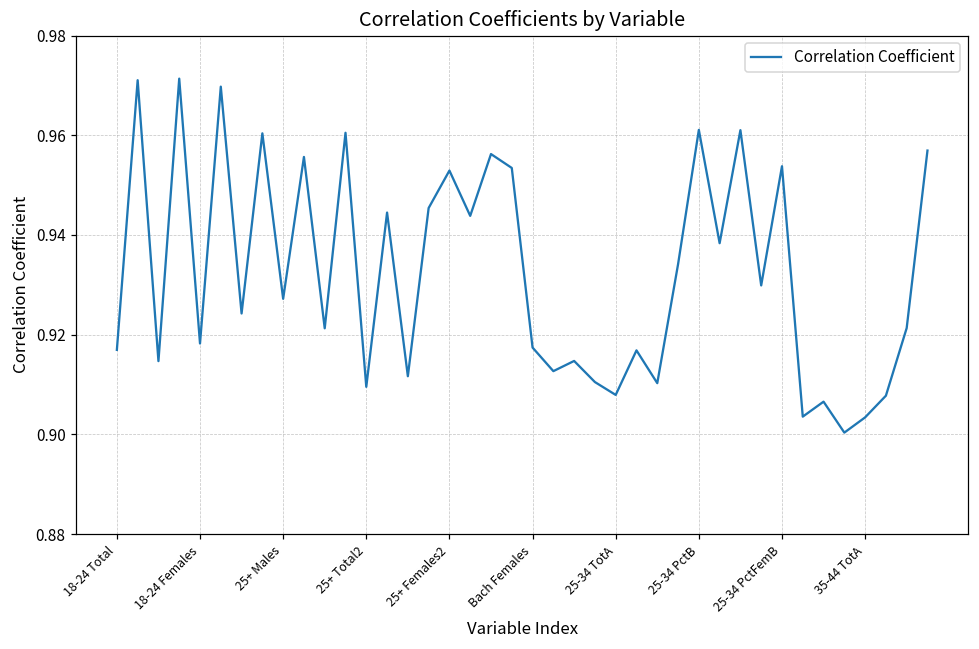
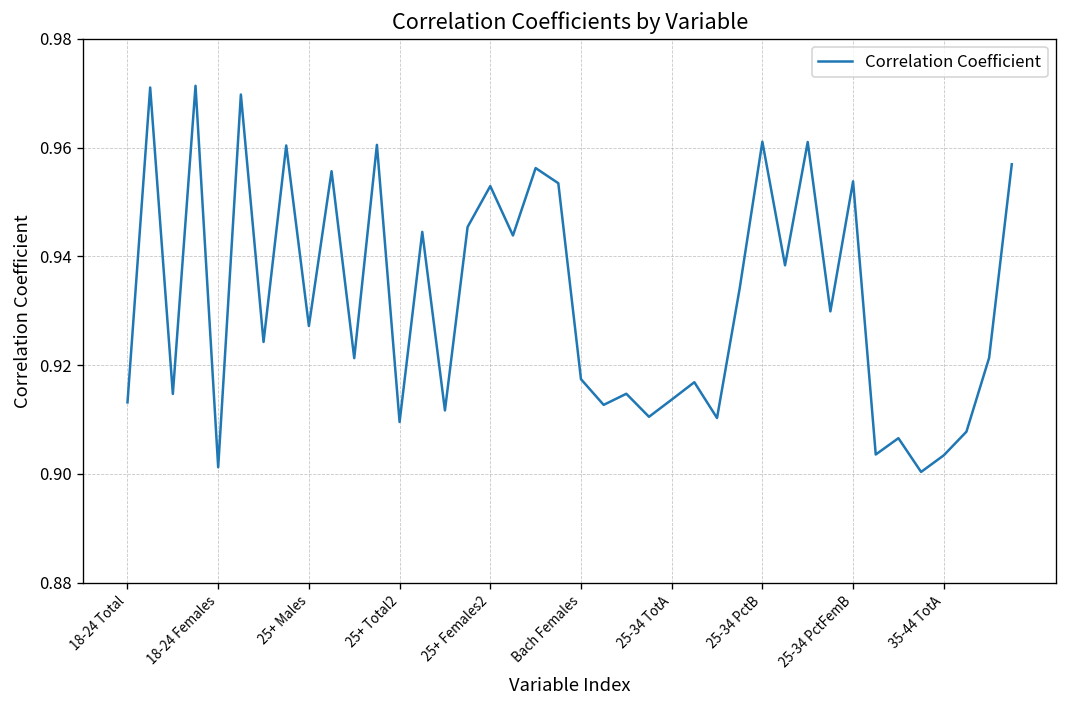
18-24 Total: 0.917 -> 0.913
18-24 Females: 0.918 -> 0.901
25-34 TotA: 0.908 -> 0.914
